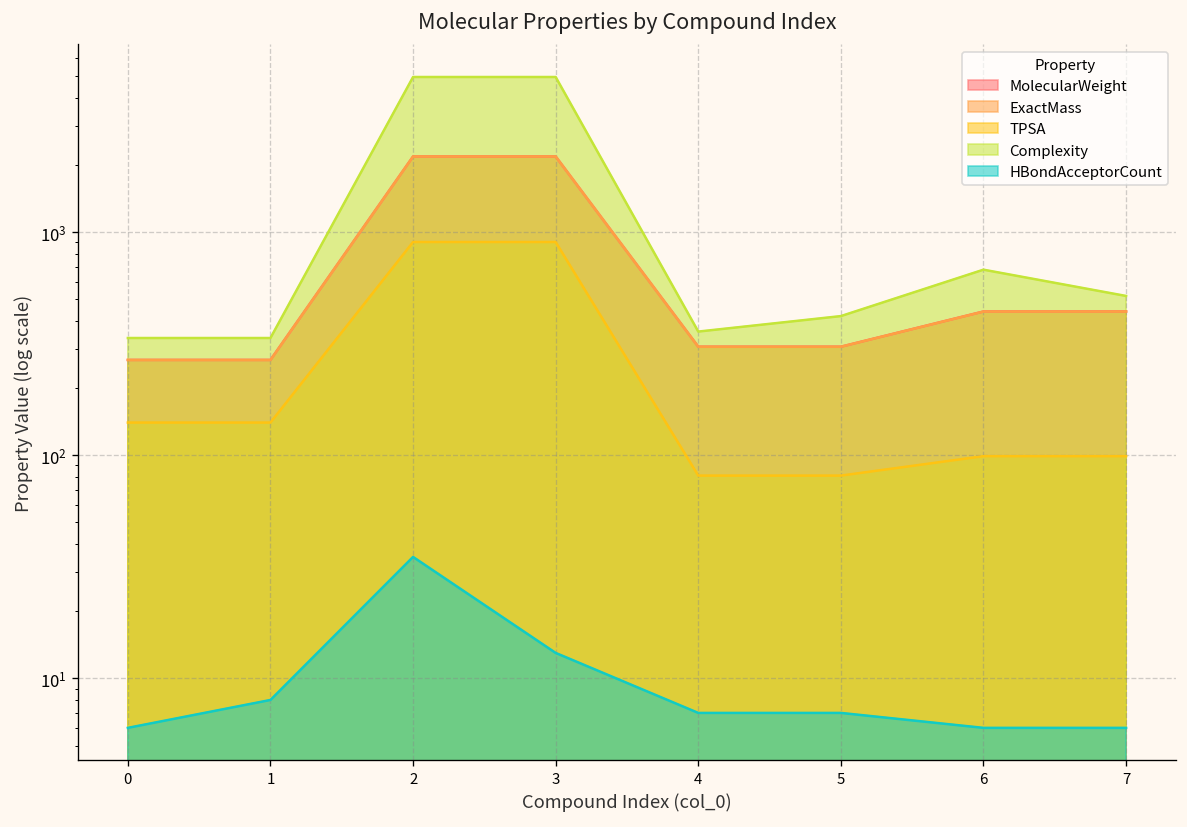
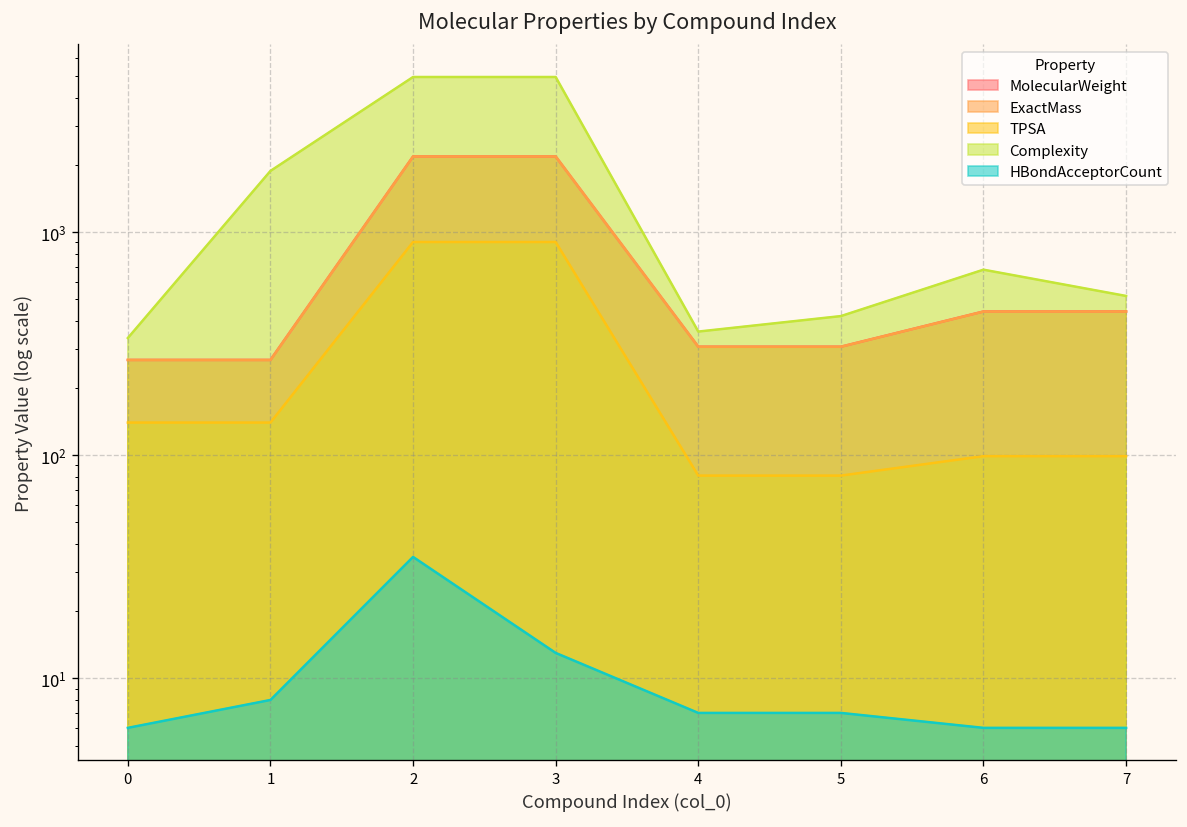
Complexity, 1: 340 -> 1900
